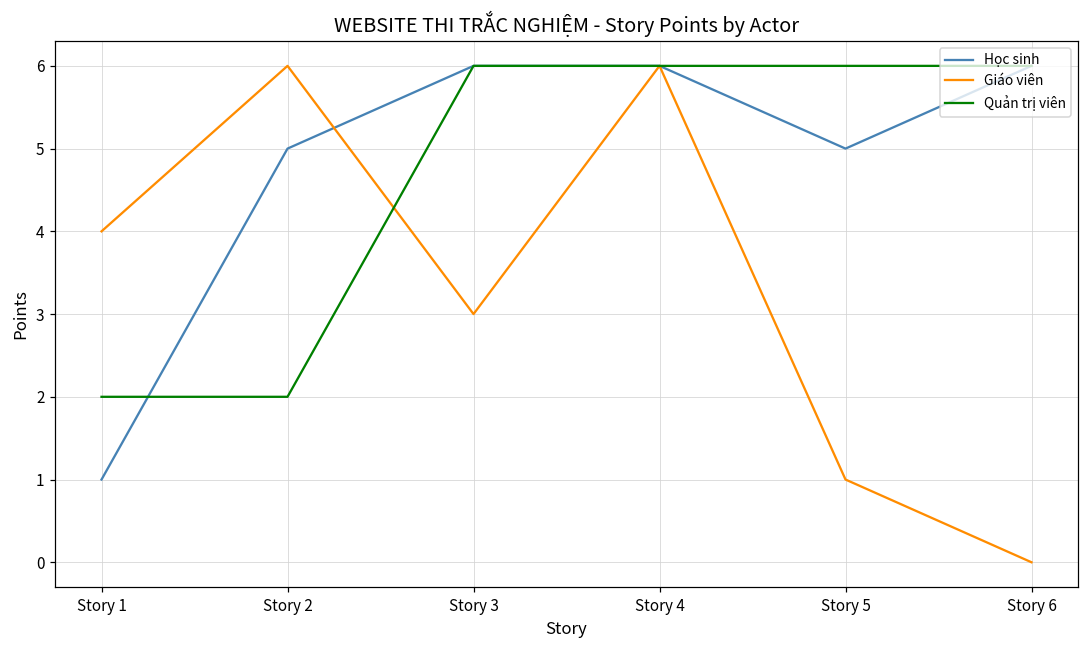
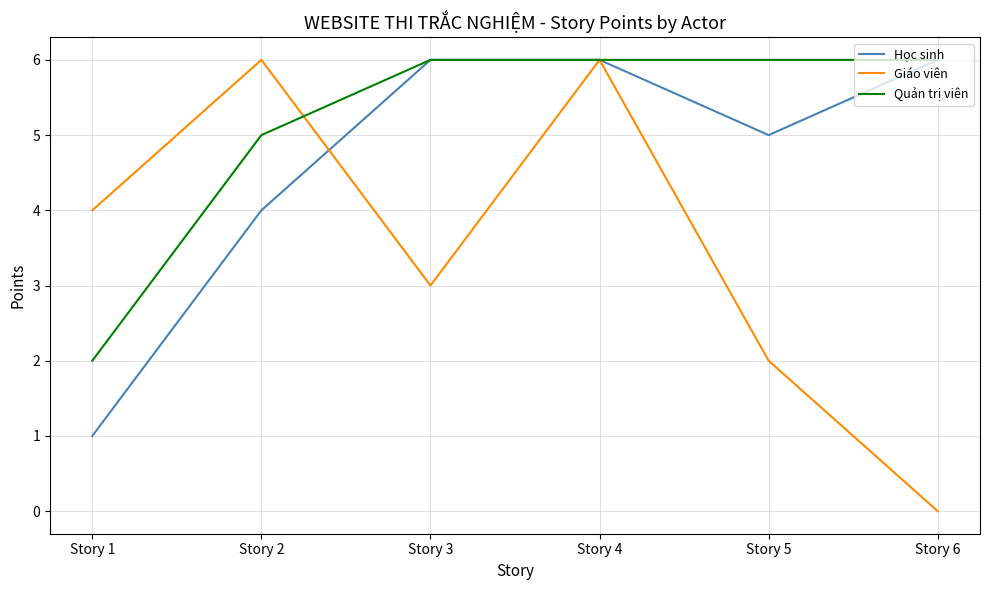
Học sinh, Story 2: 5 -> 4
Quản trị viên, Story 2: 2 -> 5
Giáo viên, Story 5: 1 -> 2
